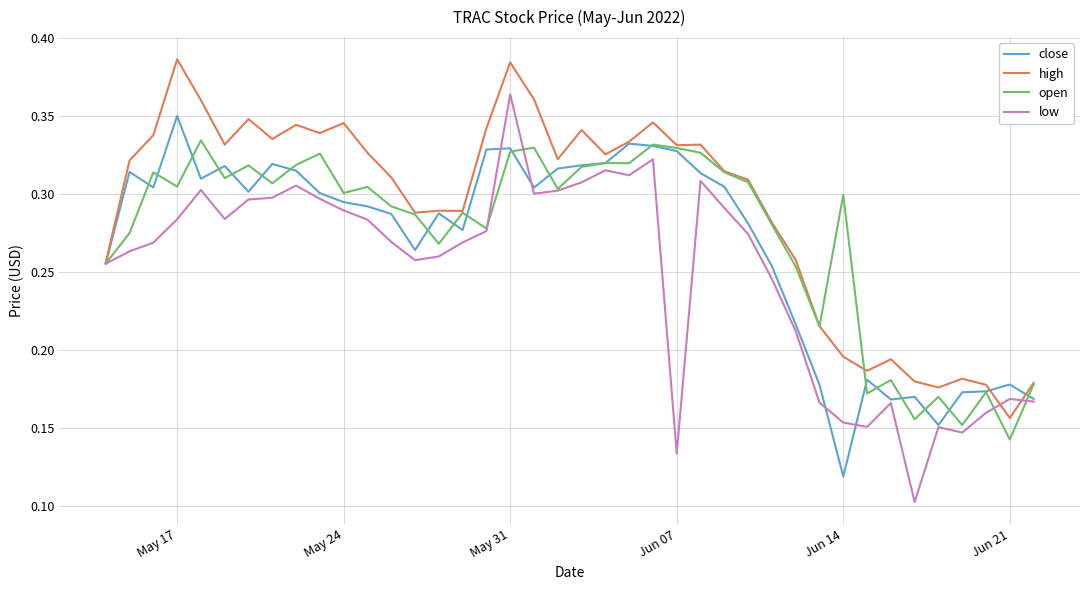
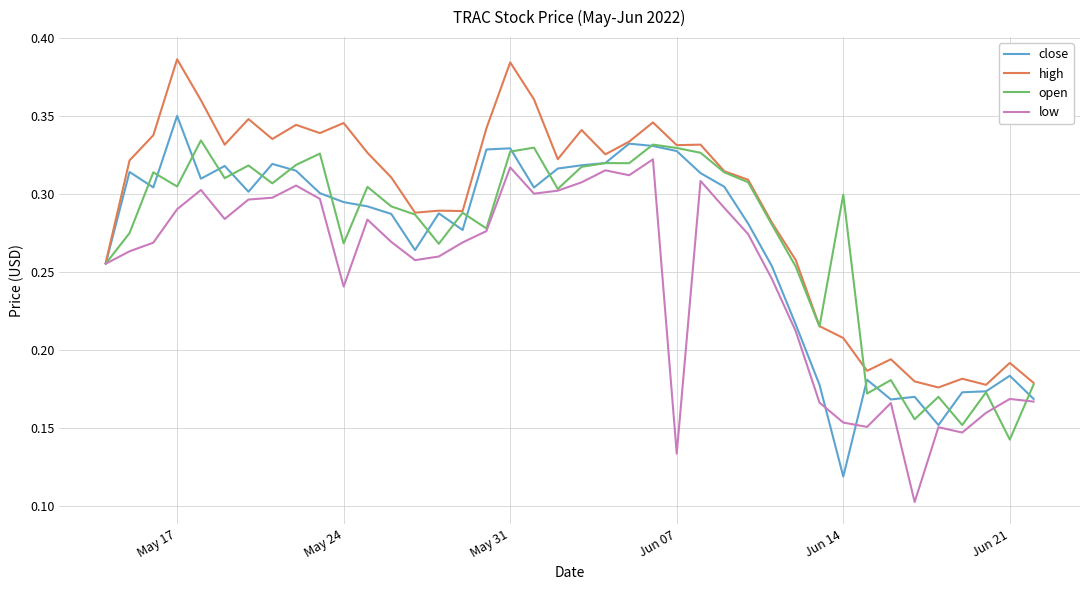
low, May 17: 0.284 -> 0.290
open, May 24: 0.301 -> 0.268
low, May 24: 0.289 -> 0.241
low, May 31: 0.364 -> 0.317
high, Jun 14: 0.196 -> 0.208
close, Jun 21: 0.178 -> 0.183
high, Jun 21: 0.156 -> 0.192
